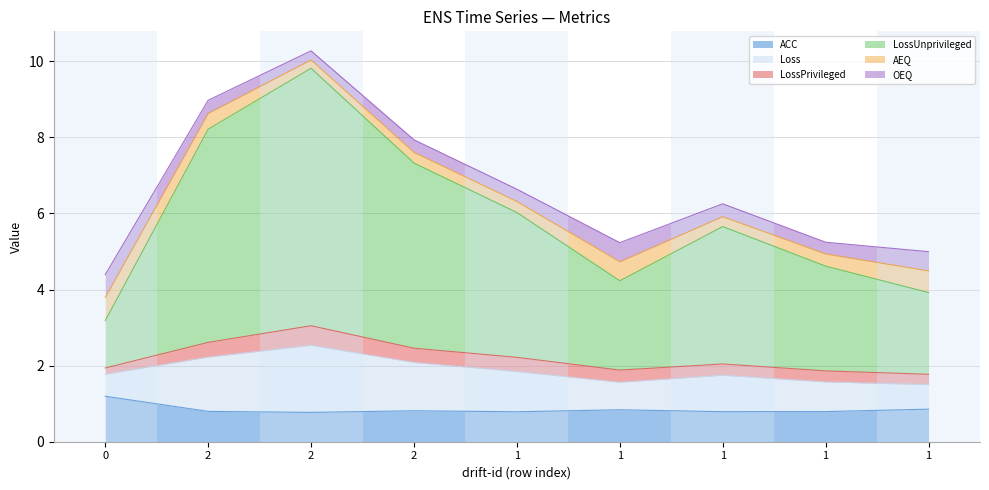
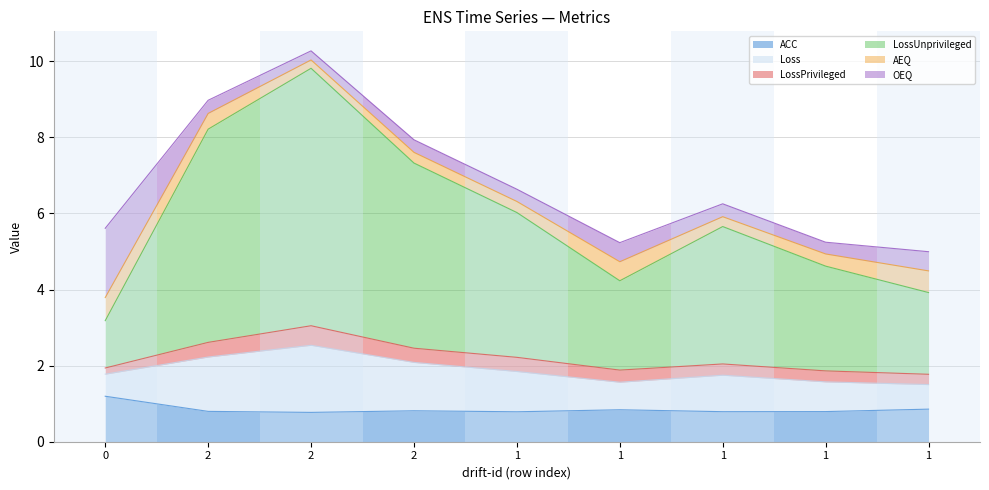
OEQ, 0: 0.6 -> 1.8
